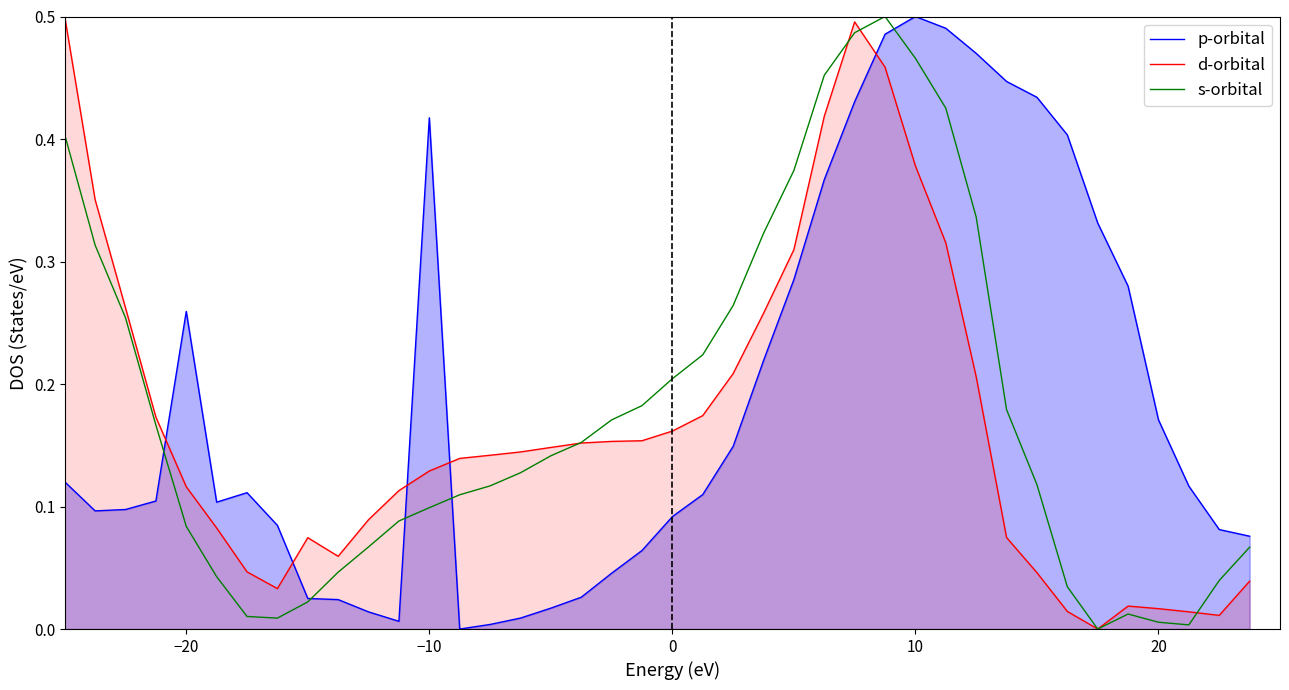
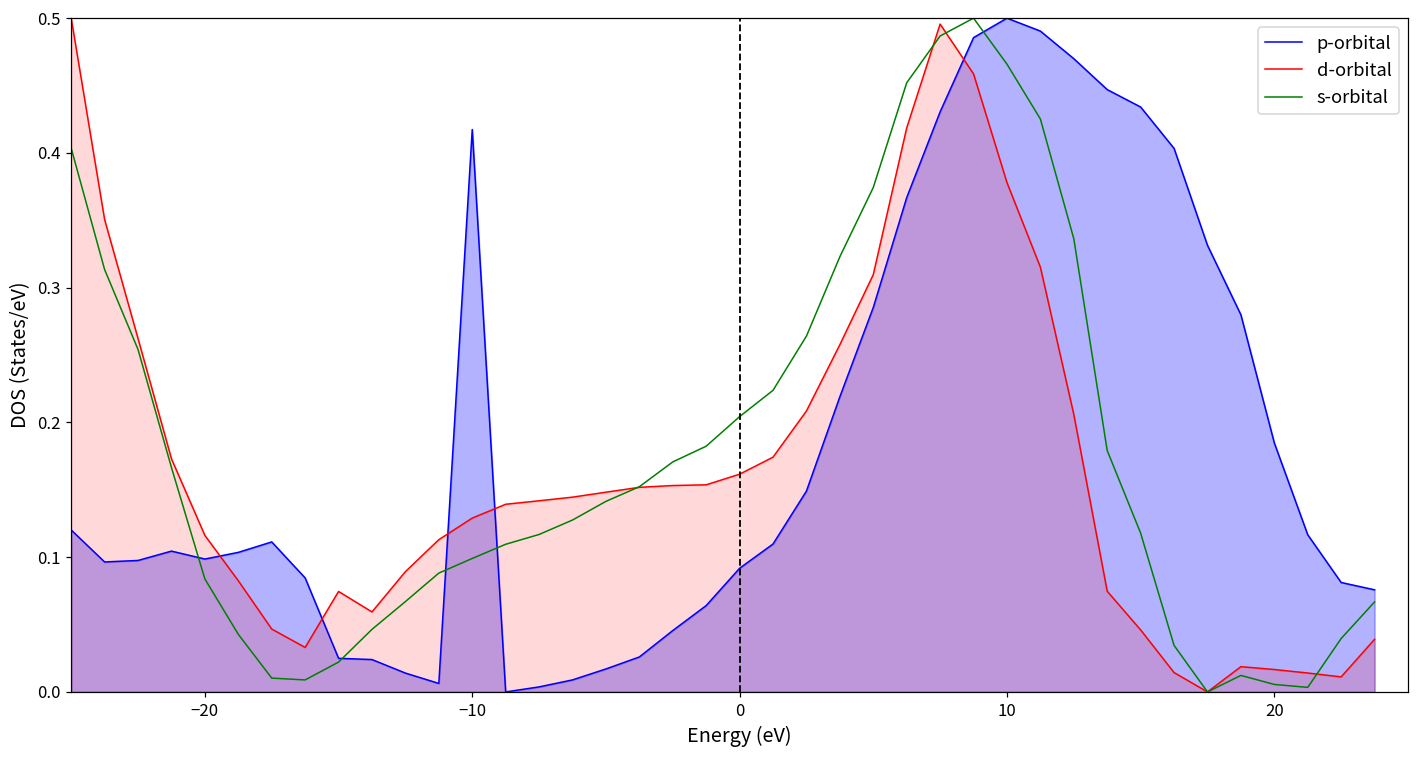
p-orbital, −20: 0.259 -> 0.099
p-orbital, 20: 0.171 -> 0.185
